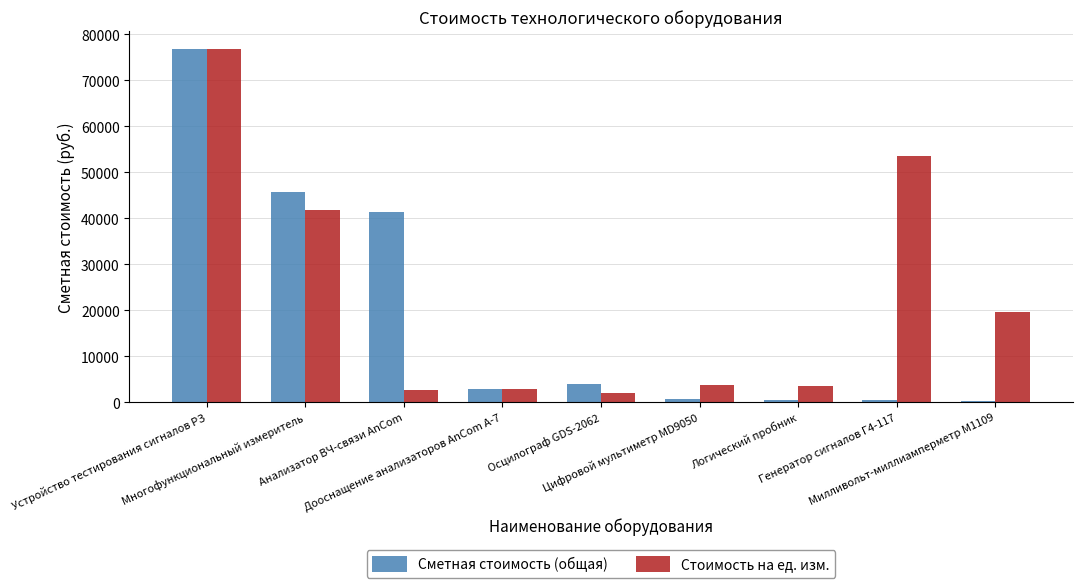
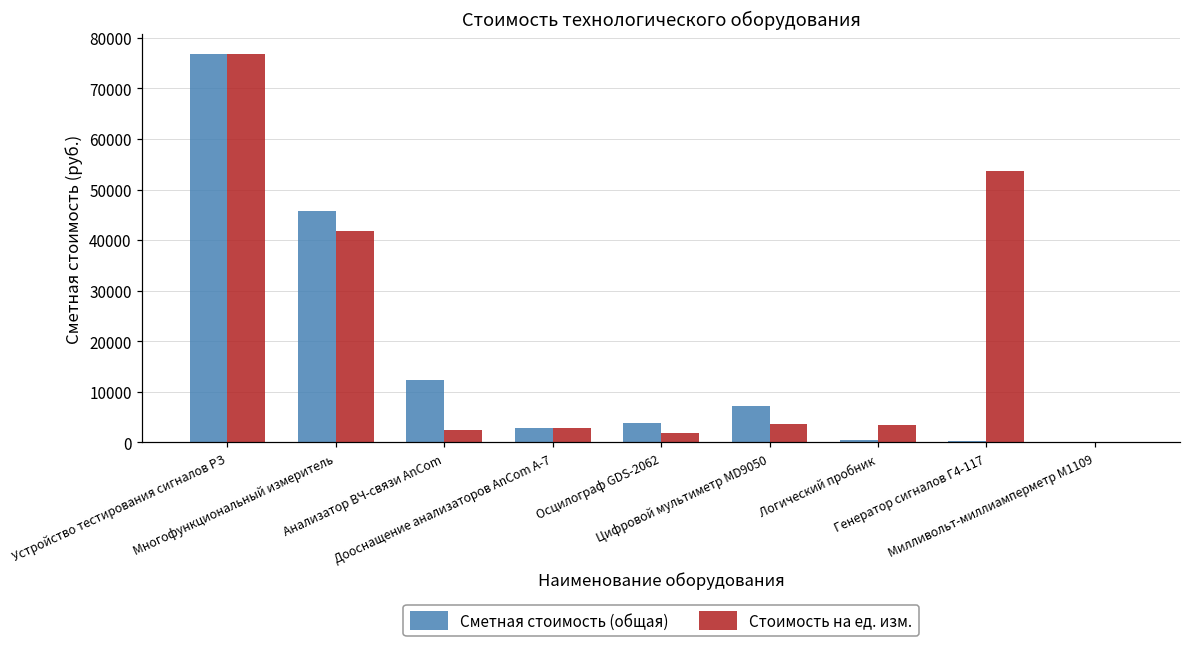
Сметная стоимость (общая), Анализатор ВЧ-связи AnCom: 41000 -> 12000
Сметная стоимость (общая), Цифровой мультиметр MD9050: 1000 -> 7000
Стоимость на ед. изм., Милливольт-миллиамперметр М1109: 20000 -> 0
